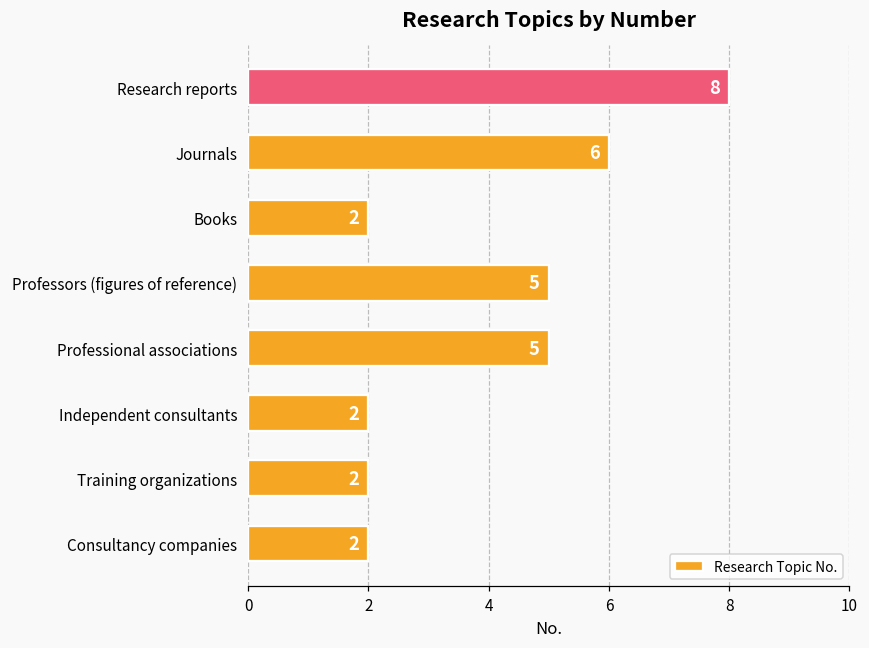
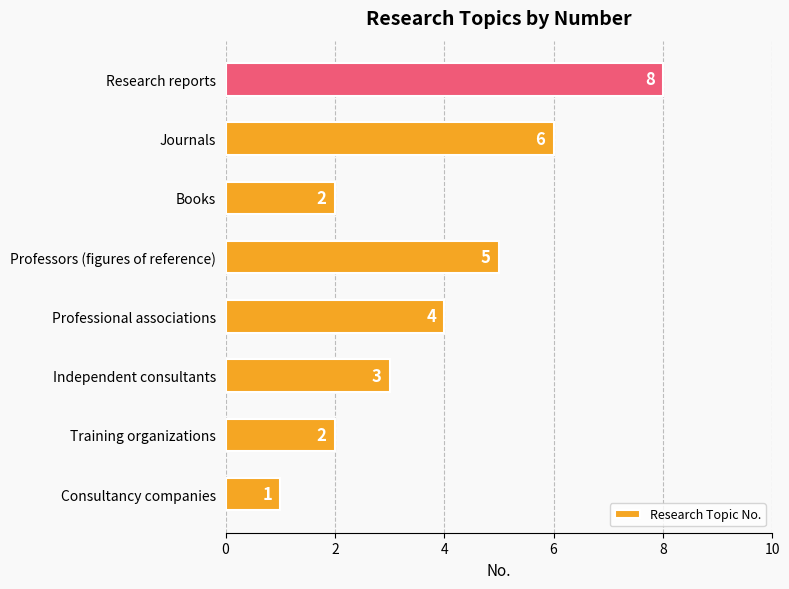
Professional associations: 5 -> 4
Independent consultants: 2 -> 3
Consultancy companies: 2 -> 1
